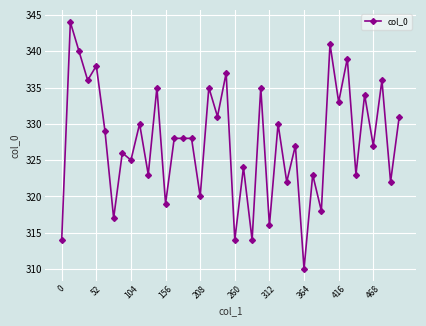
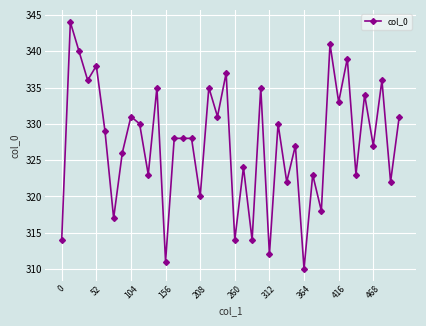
104: 325 -> 331
156: 319 -> 311
312: 316 -> 312
